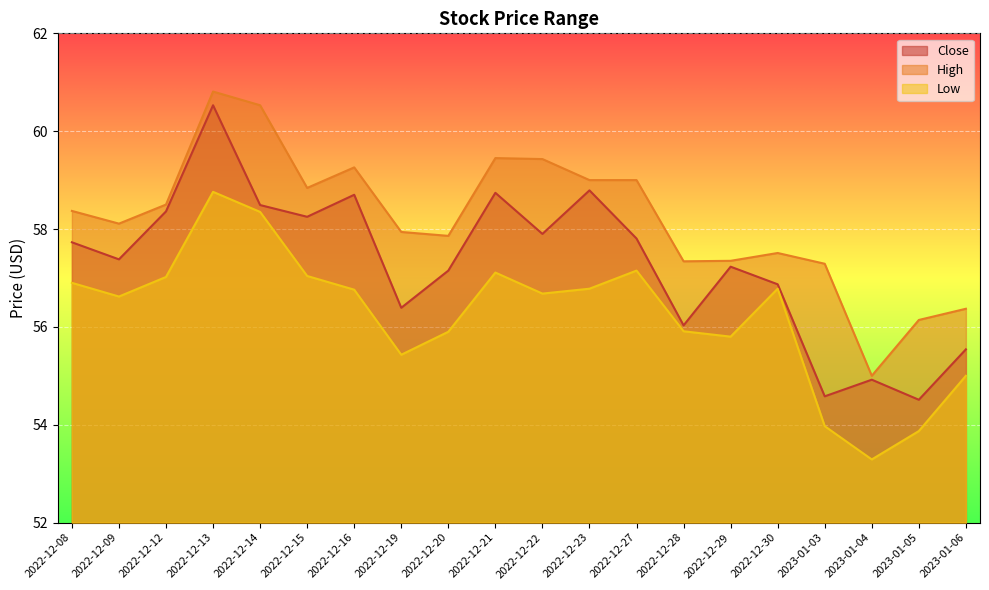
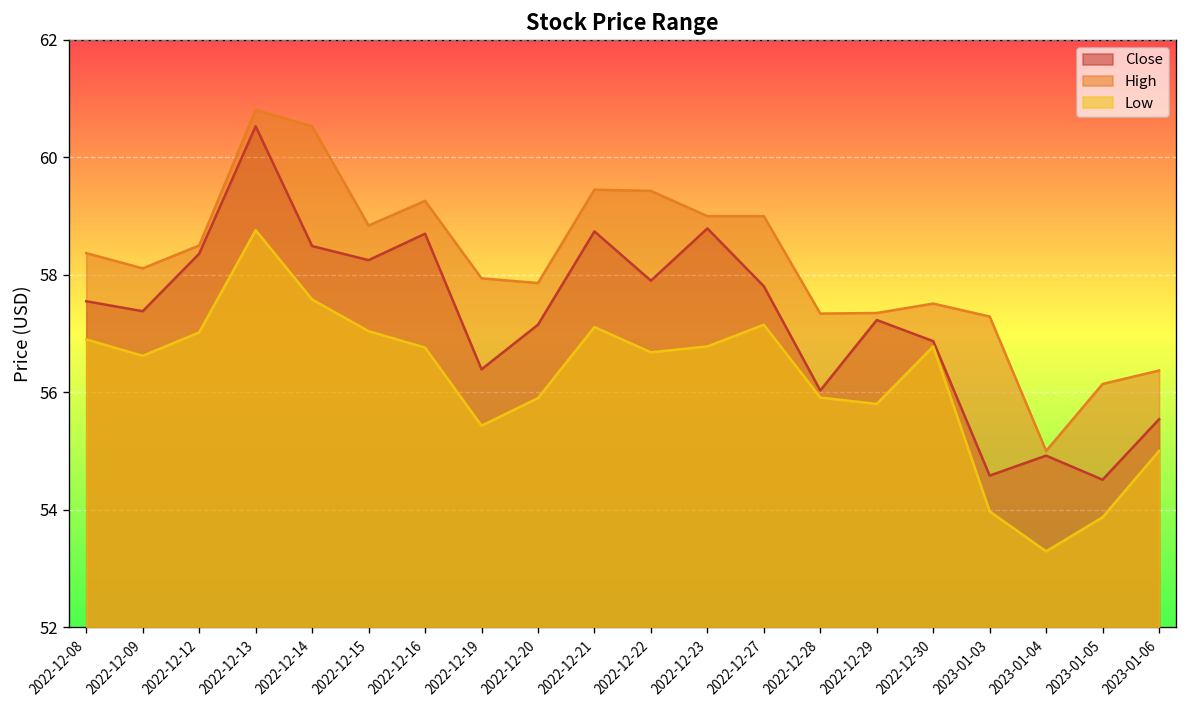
Close, 2022-12-08: 57.7 -> 57.5
Low, 2022-12-14: 58.3 -> 57.6
